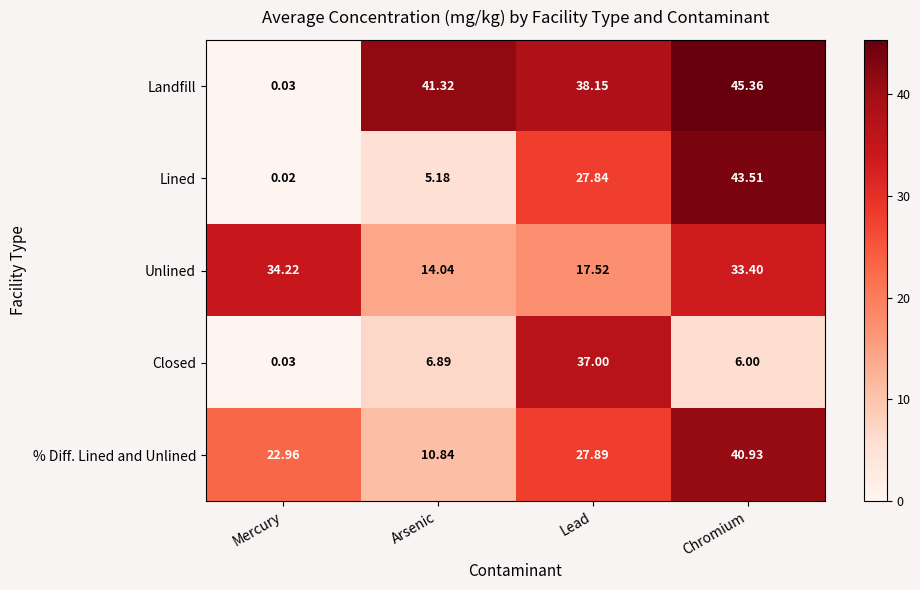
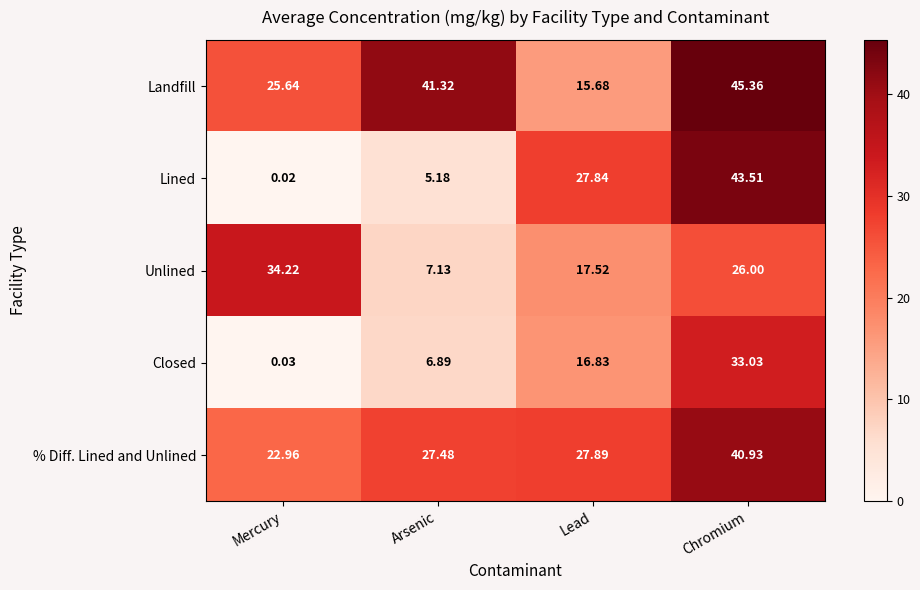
Landfill, Mercury: 0.03 -> 25.64
Landfill, Lead: 38.15 -> 15.68
Unlined, Arsenic: 14.04 -> 7.13
Unlined, Chromium: 33.40 -> 26.00
Closed, Lead: 37.00 -> 16.83
Closed, Chromium: 6.00 -> 33.03
% Diff. Lined and Unlined, Arsenic: 10.84 -> 27.48
